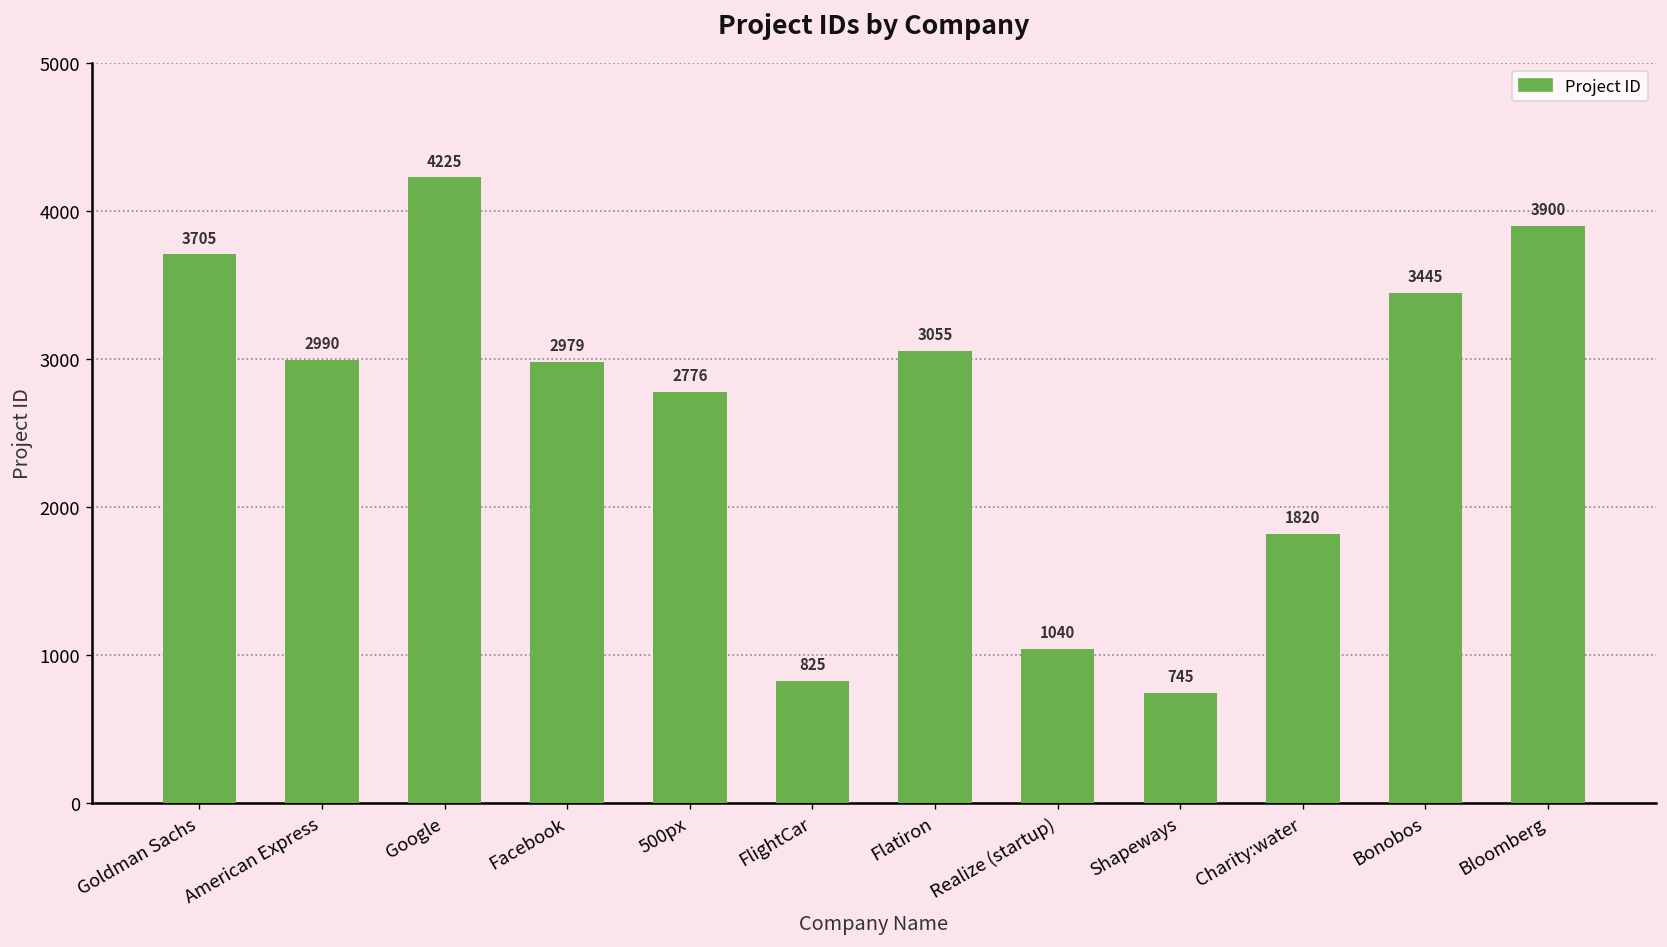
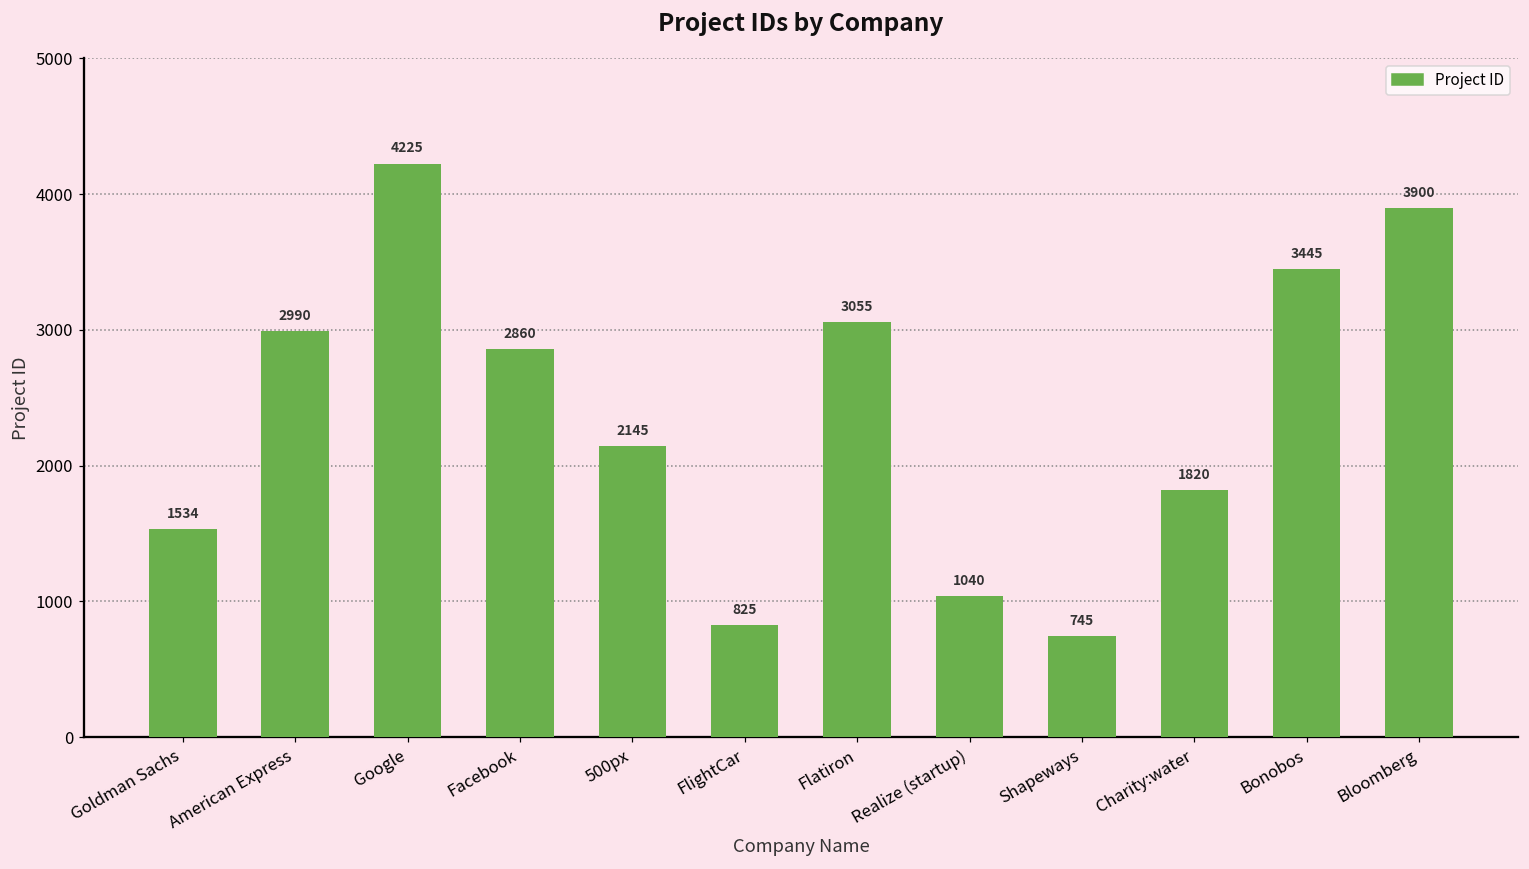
Goldman Sachs: 3705 -> 1534
Facebook: 2979 -> 2860
500px: 2776 -> 2145
